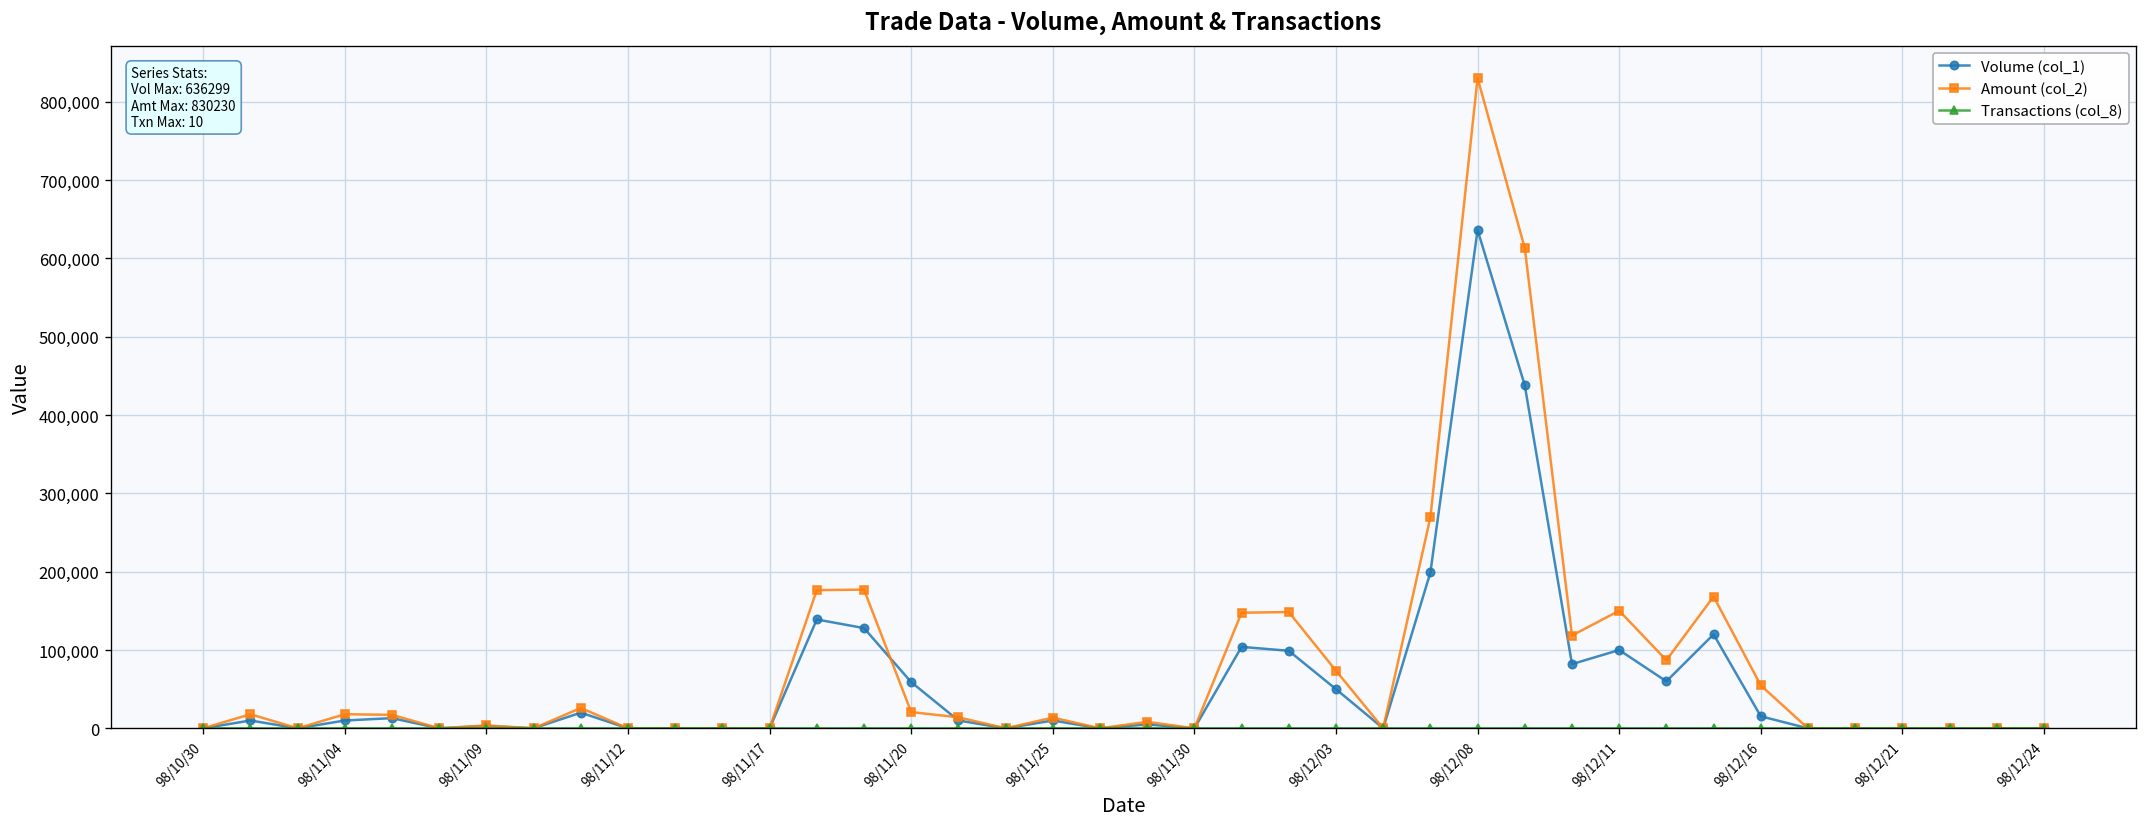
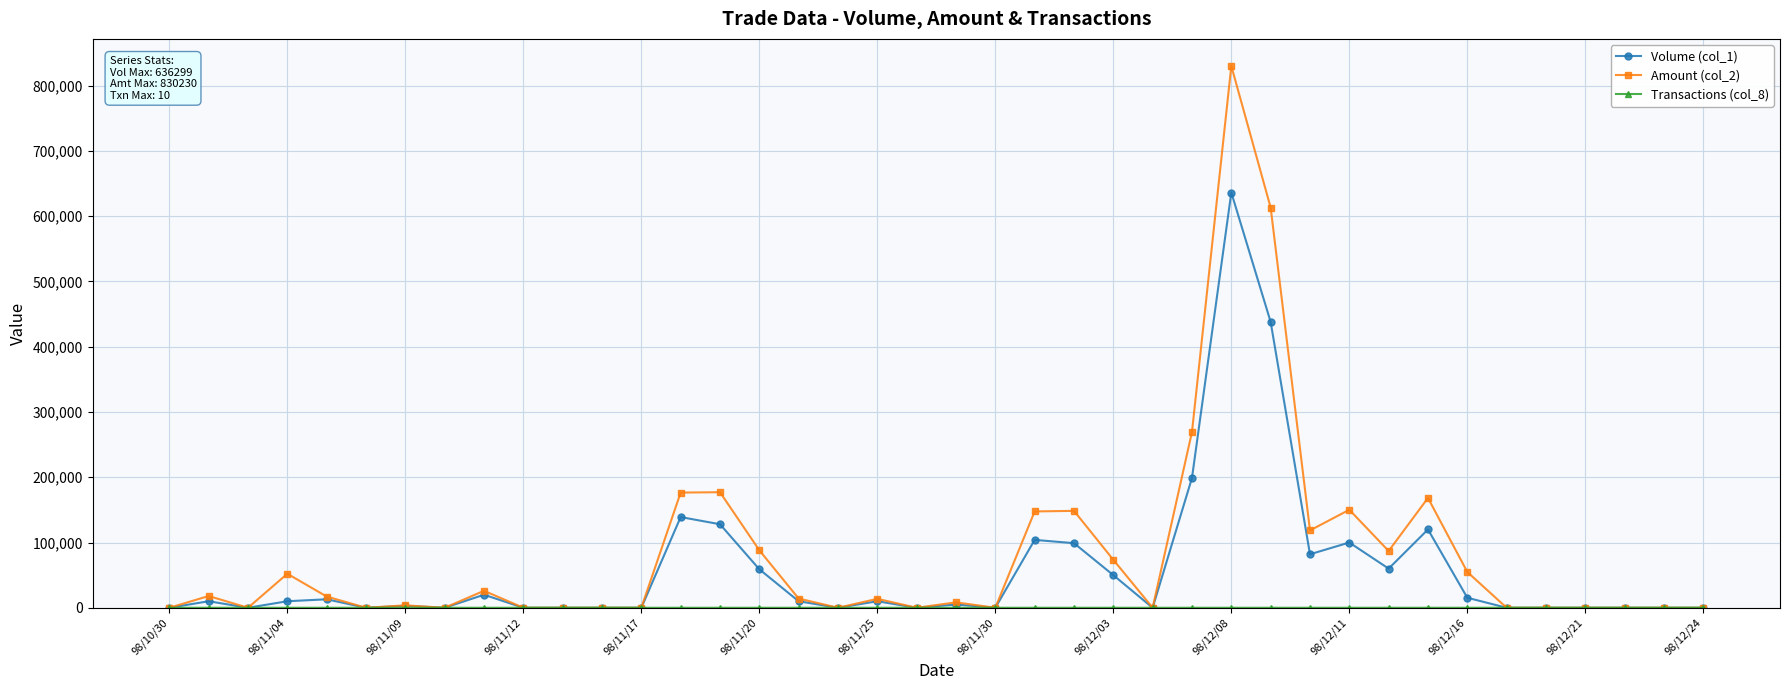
Amount (col_2), 98/11/04: 20,000 -> 50,000
Amount (col_2), 98/11/20: 20,000 -> 90,000
